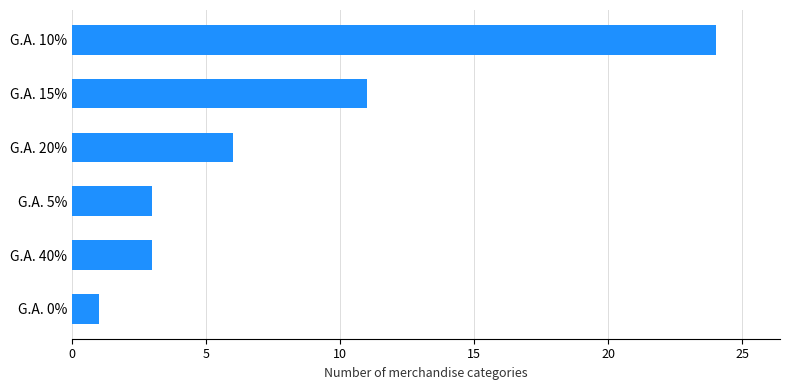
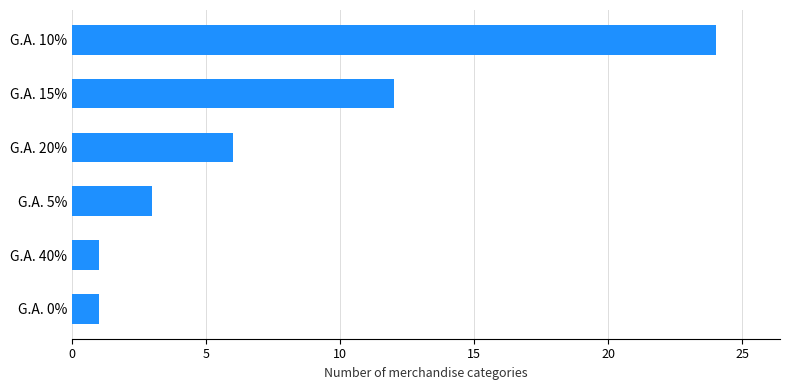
G.A. 15%: 11 -> 12
G.A. 40%: 3 -> 1
